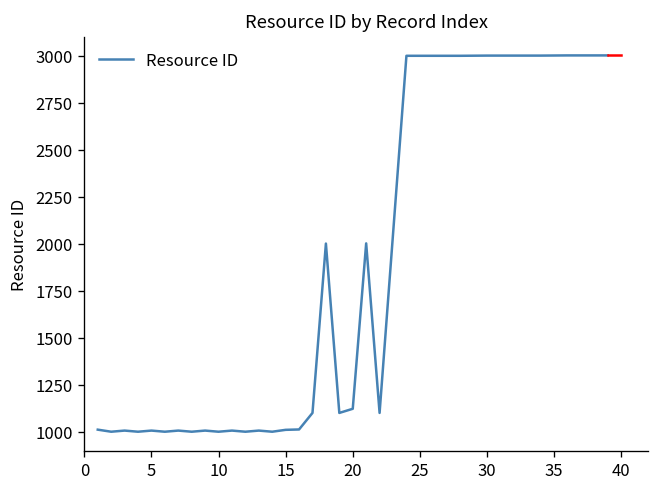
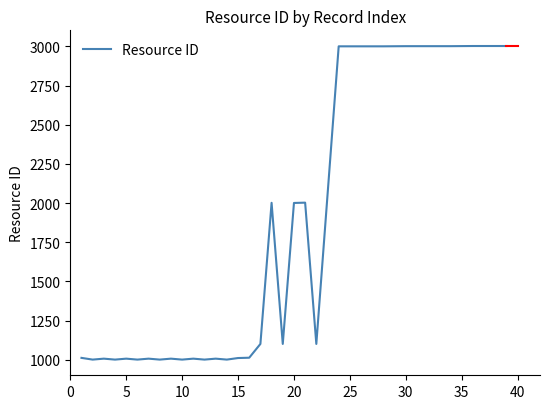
Resource ID, 20: 1120 -> 2000
